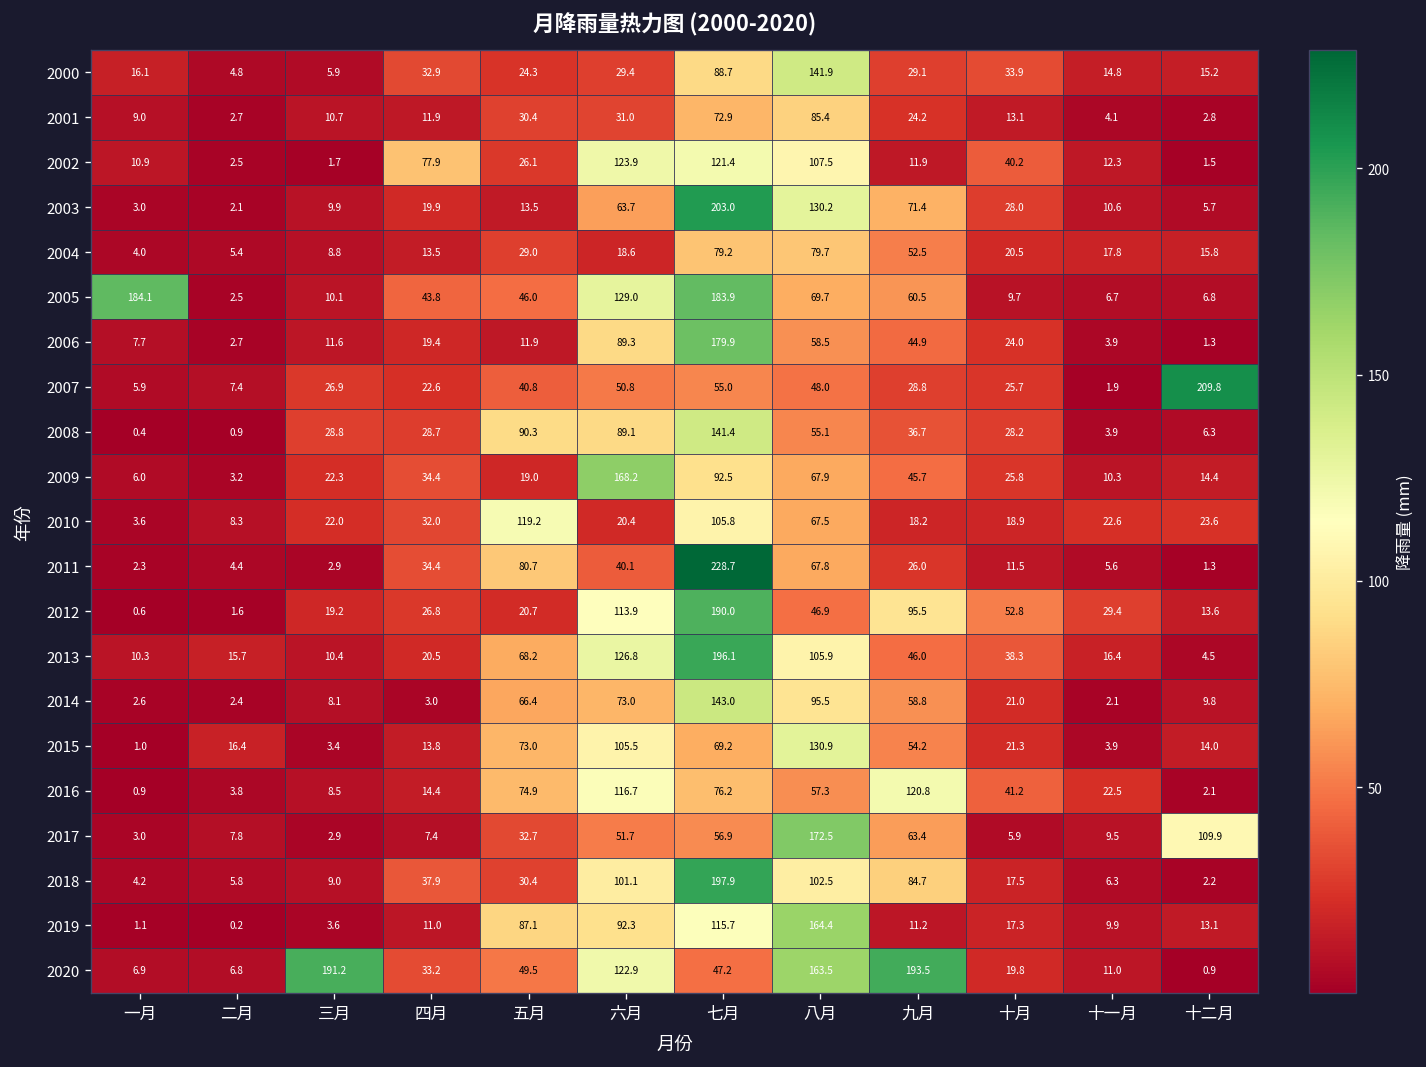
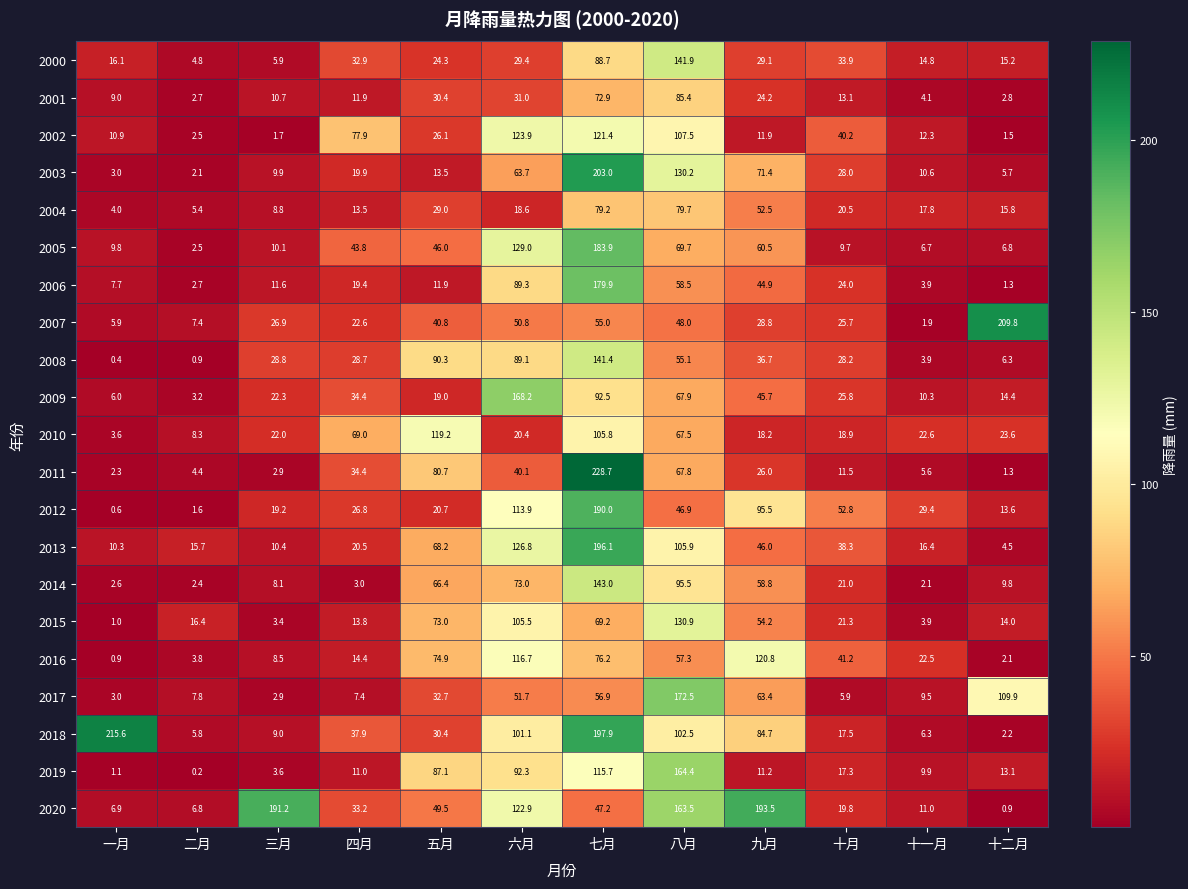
2005, 一月: 184.1 -> 9.8
2010, 四月: 32.0 -> 69.0
2018, 一月: 4.2 -> 215.6
